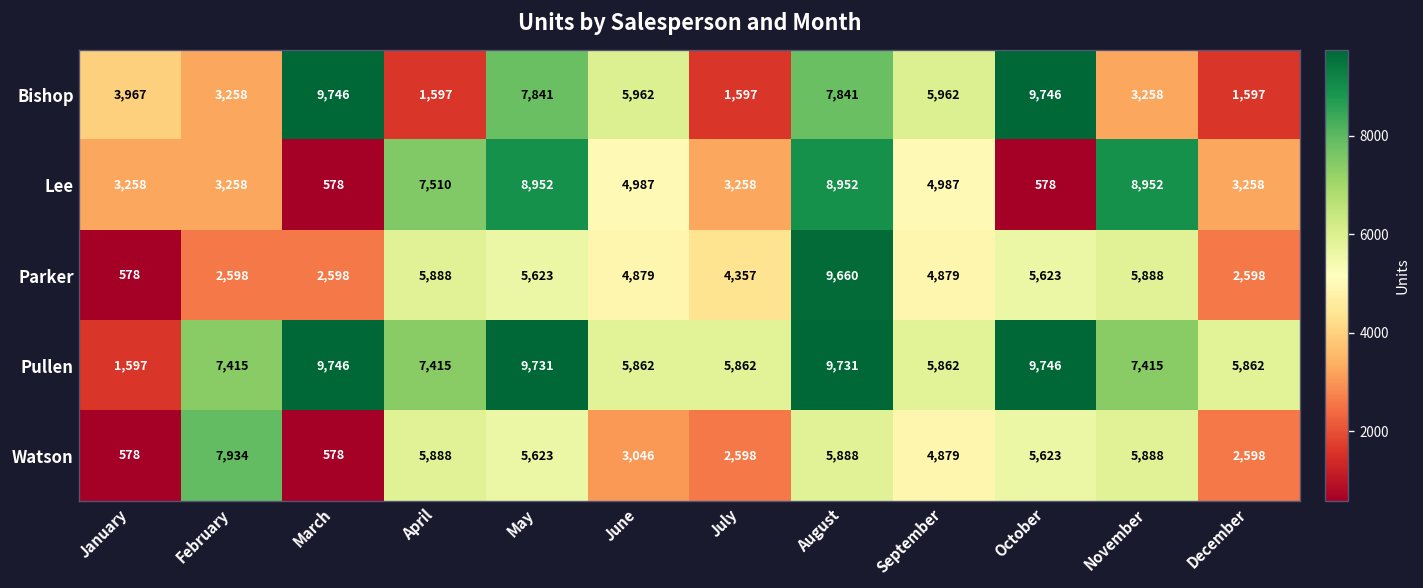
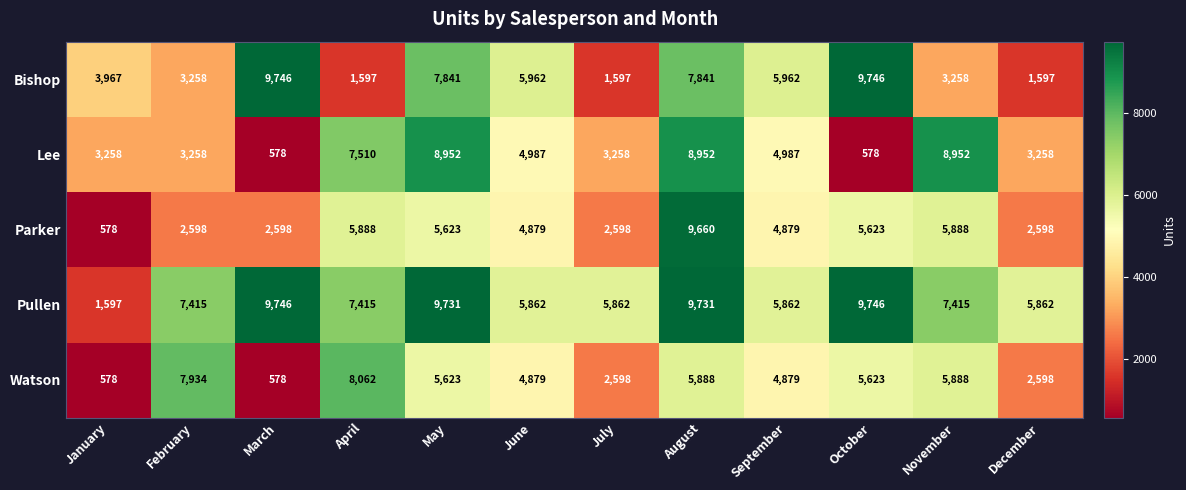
Parker, July: 4,357 -> 2,598
Watson, April: 5,888 -> 8,062
Watson, June: 3,046 -> 4,879
